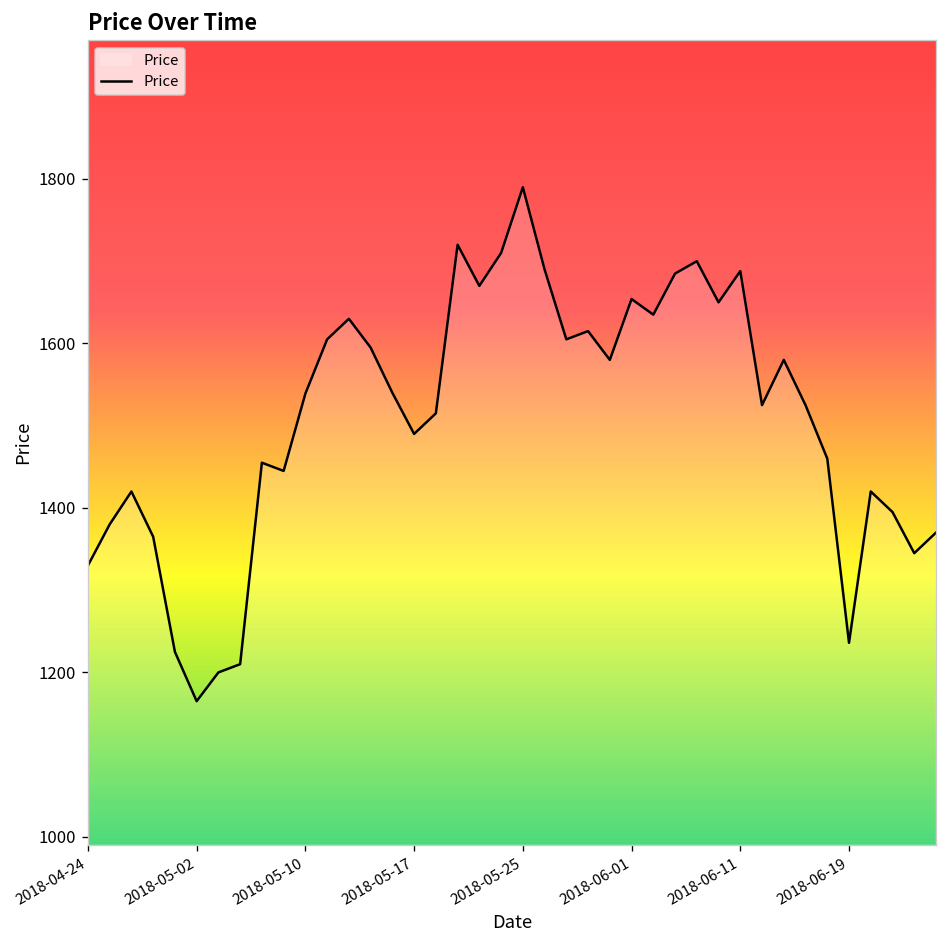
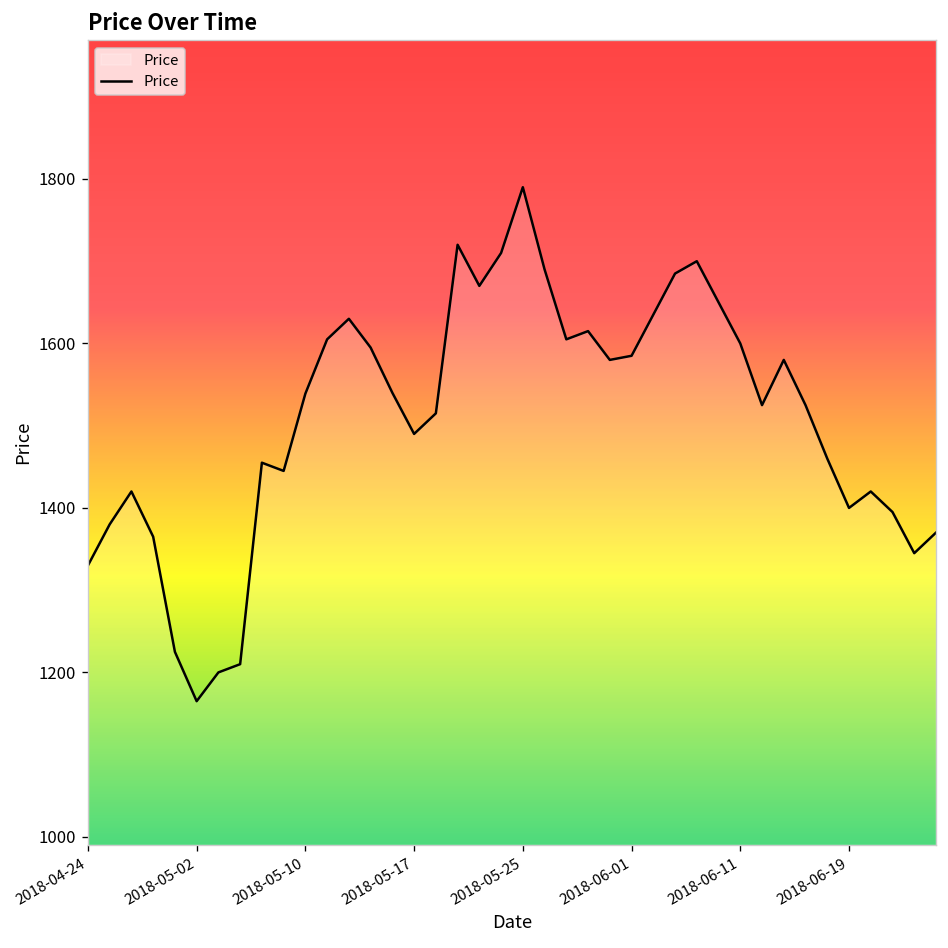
2018-06-01: 1650 -> 1590
2018-06-11: 1690 -> 1600
2018-06-19: 1240 -> 1400
